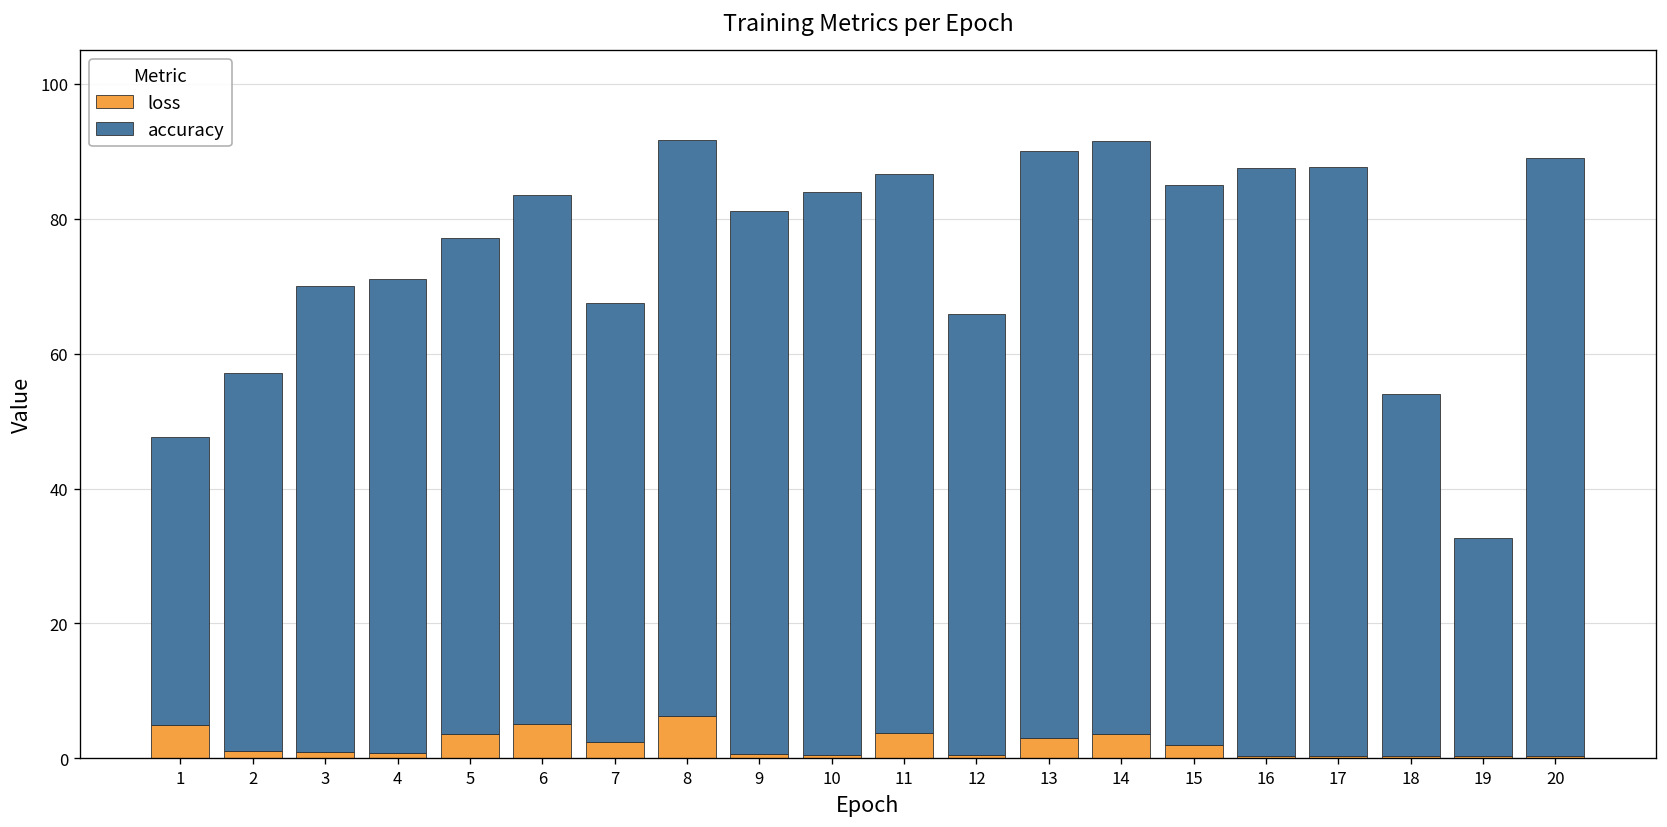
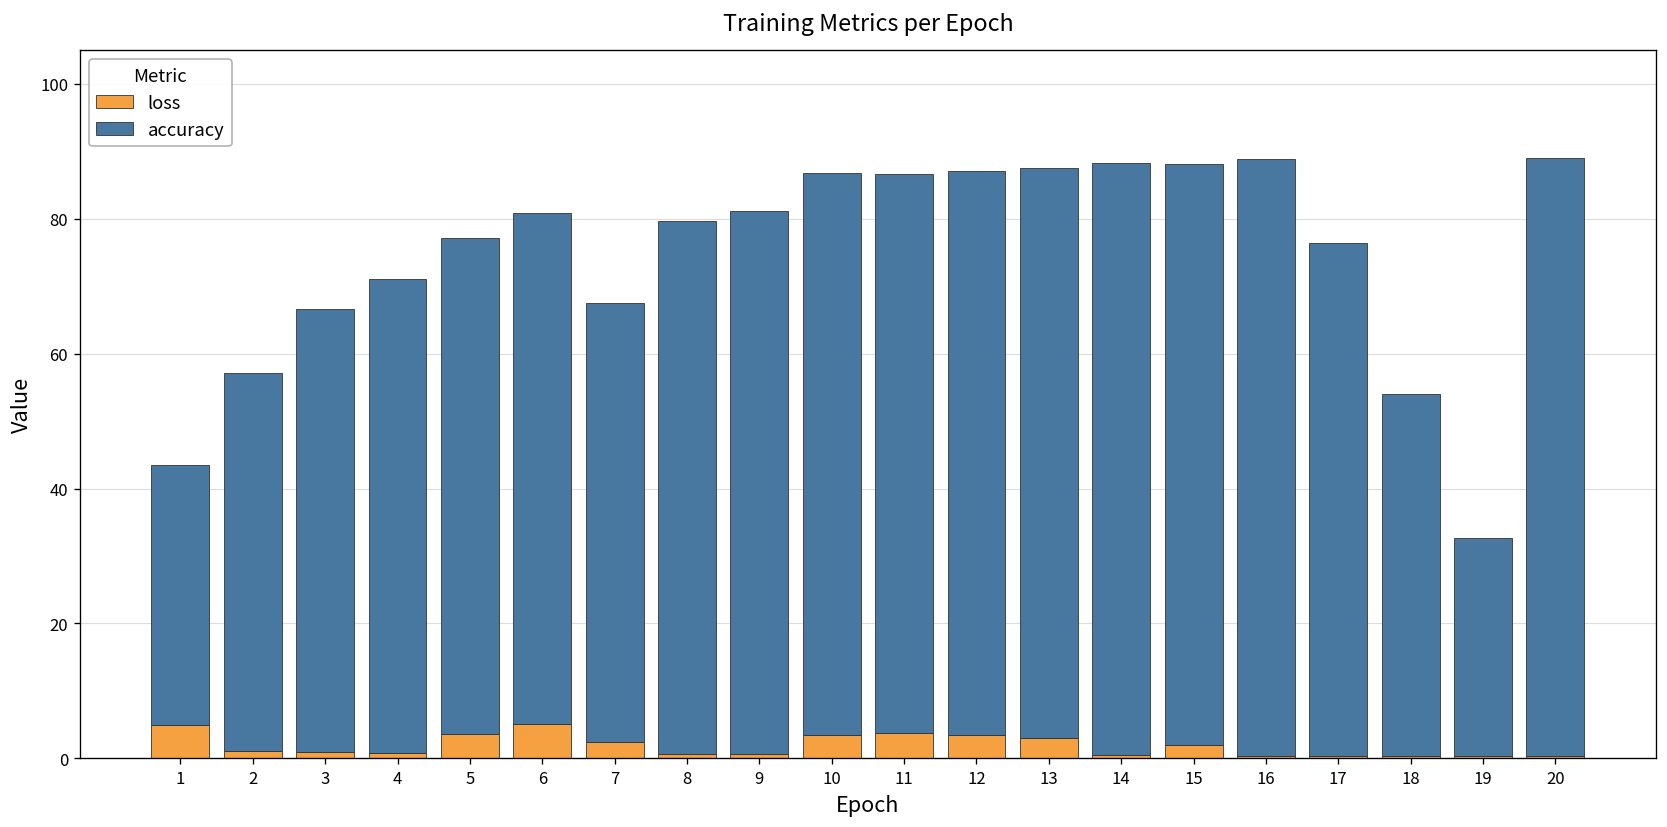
accuracy, 1: 43 -> 39
accuracy, 3: 69 -> 66
accuracy, 6: 78 -> 76
loss, 8: 6 -> 1
accuracy, 8: 85 -> 79
loss, 10: 1 -> 3
loss, 12: 0 -> 3
accuracy, 12: 65 -> 84
accuracy, 13: 87 -> 85
loss, 14: 4 -> 0
accuracy, 15: 83 -> 86
accuracy, 16: 87 -> 89
accuracy, 17: 87 -> 76
